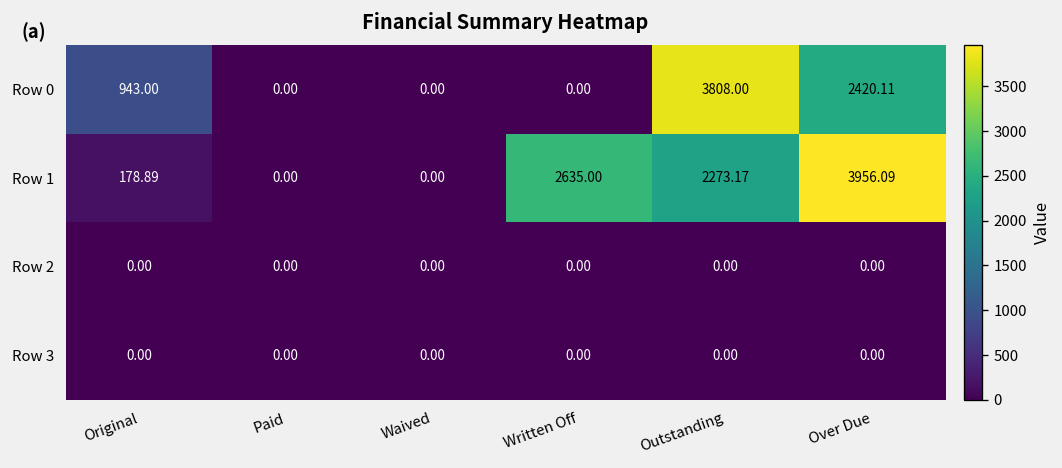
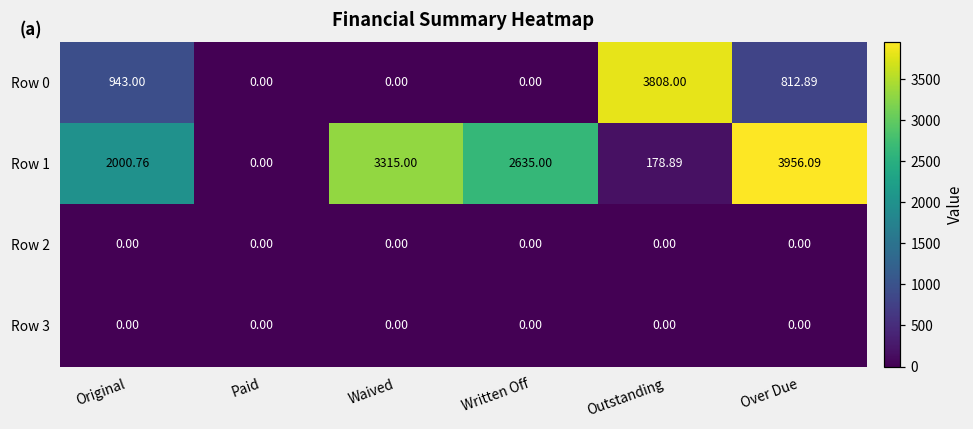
Row 0, Over Due: 2420.11 -> 812.89
Row 1, Original: 178.89 -> 2000.76
Row 1, Waived: 0.00 -> 3315.00
Row 1, Outstanding: 2273.17 -> 178.89
